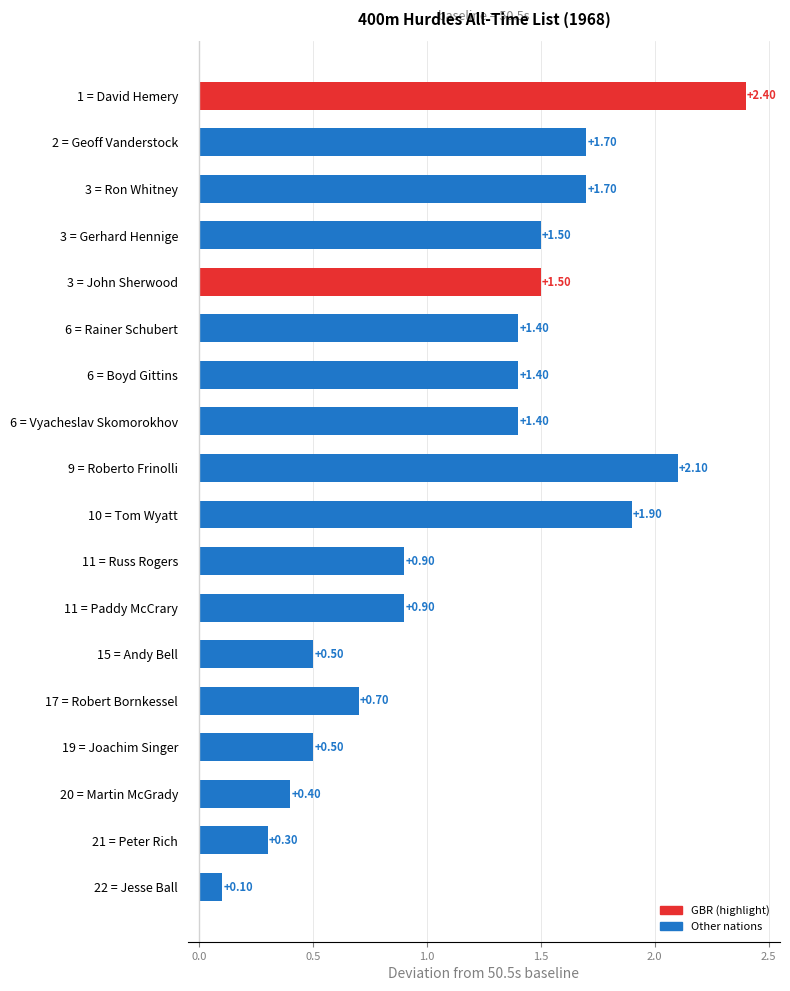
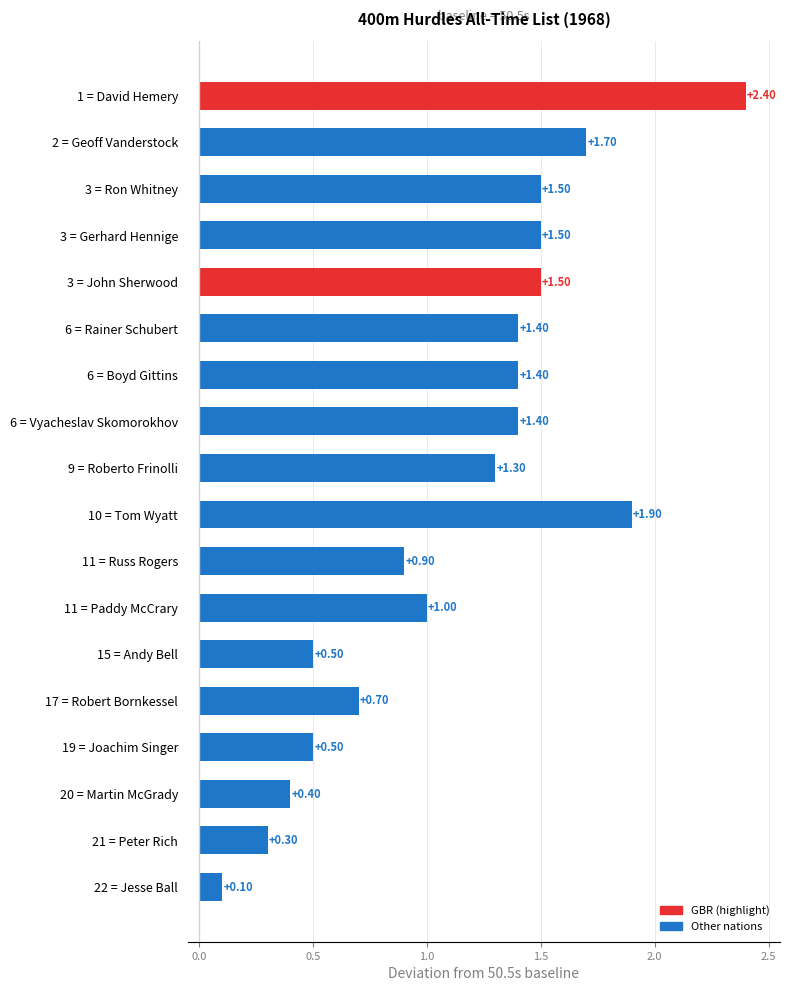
3 = Ron Whitney: +1.70 -> +1.50
9 = Roberto Frinolli: +2.10 -> +1.30
11 = Paddy McCrary: +0.90 -> +1.00
